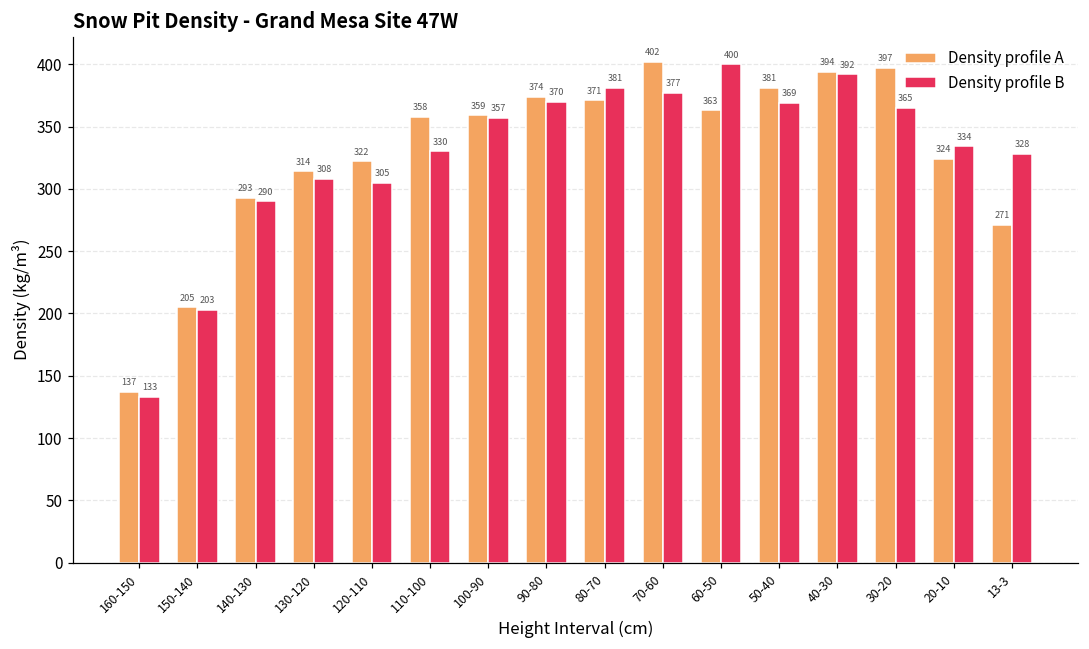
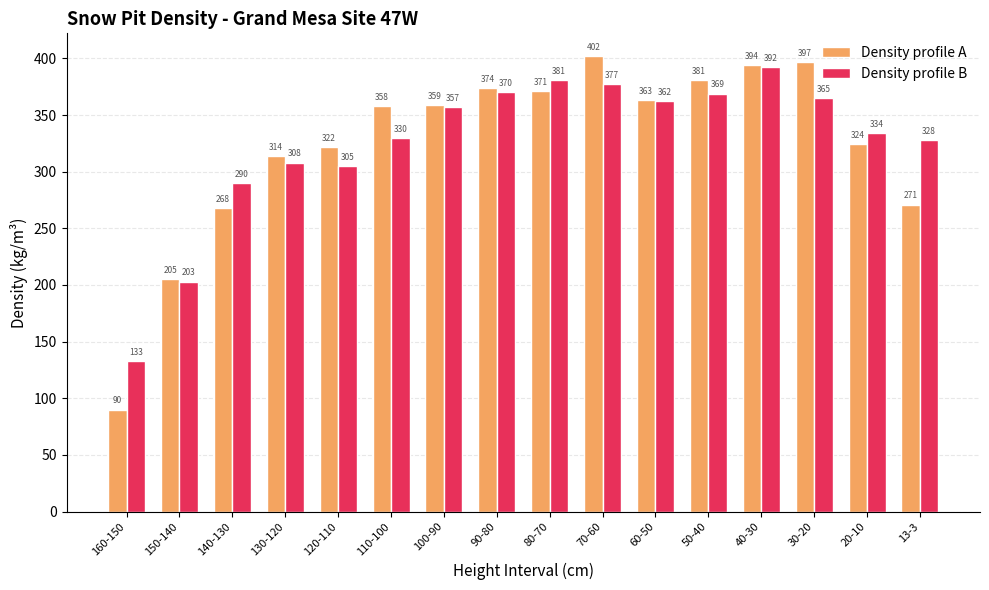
Density profile A, 160-150: 137 -> 90
Density profile A, 140-130: 293 -> 268
Density profile B, 60-50: 400 -> 362
